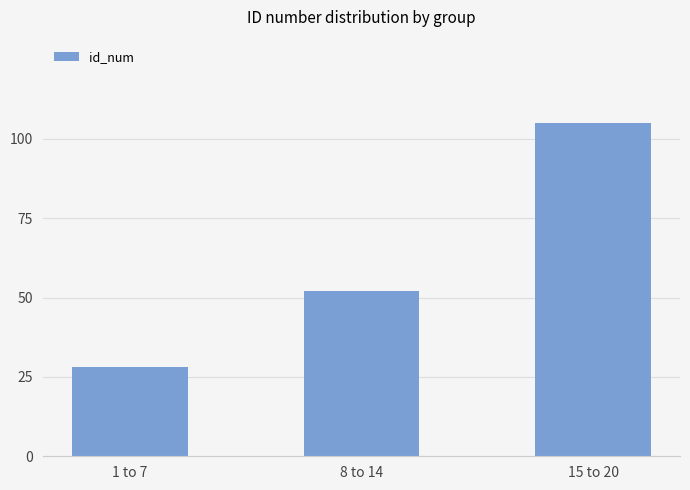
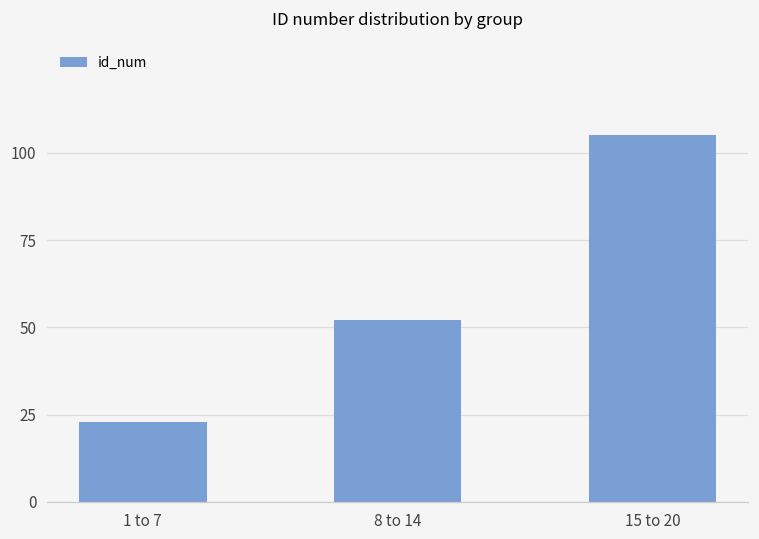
1 to 7: 28 -> 23
